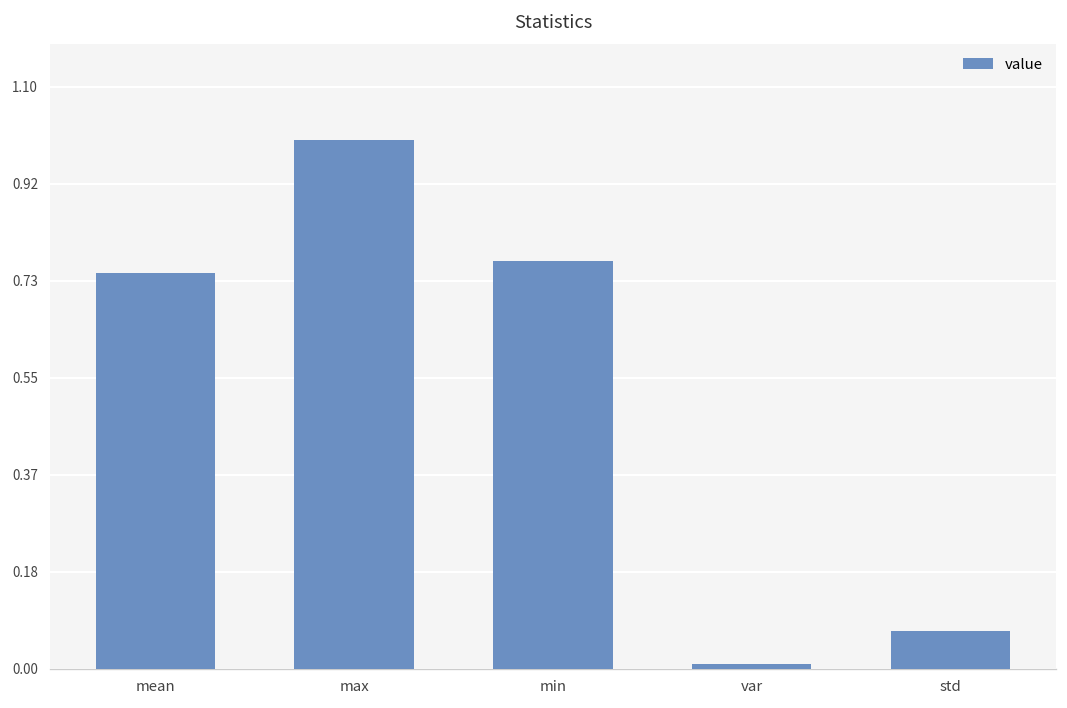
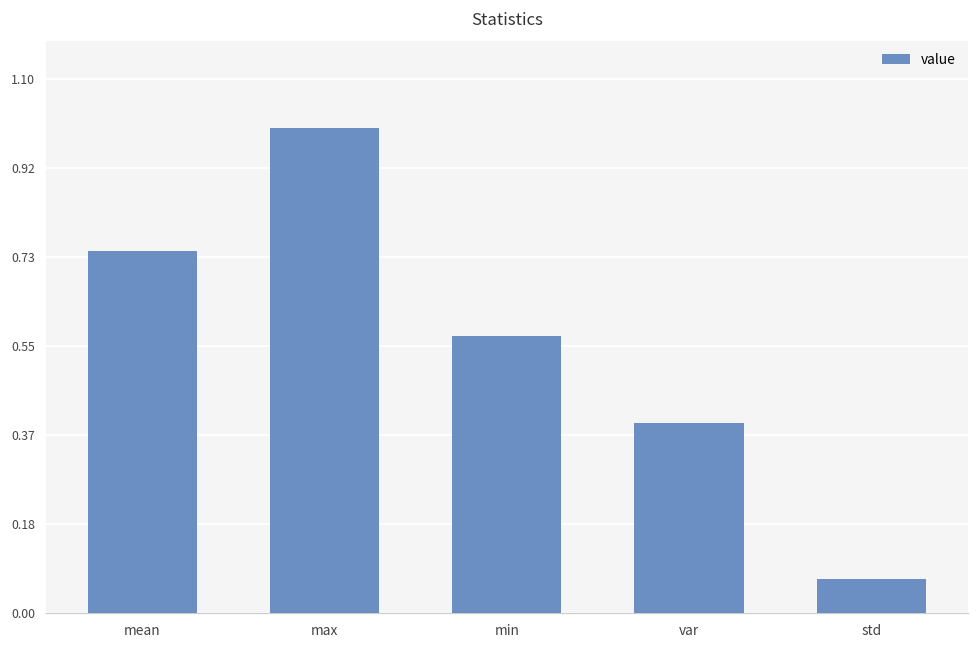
min: 0.77 -> 0.57
var: 0.01 -> 0.39
